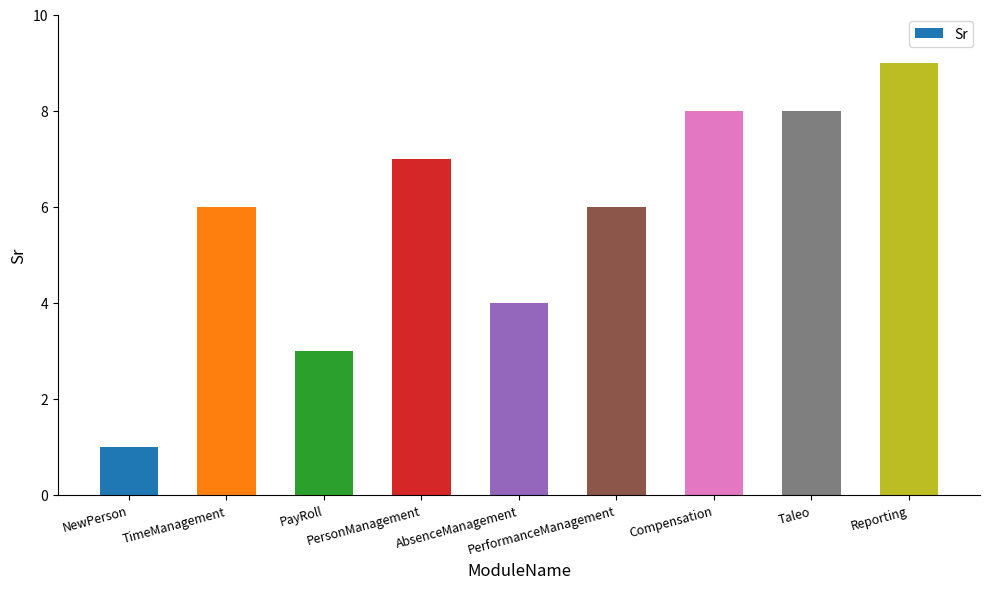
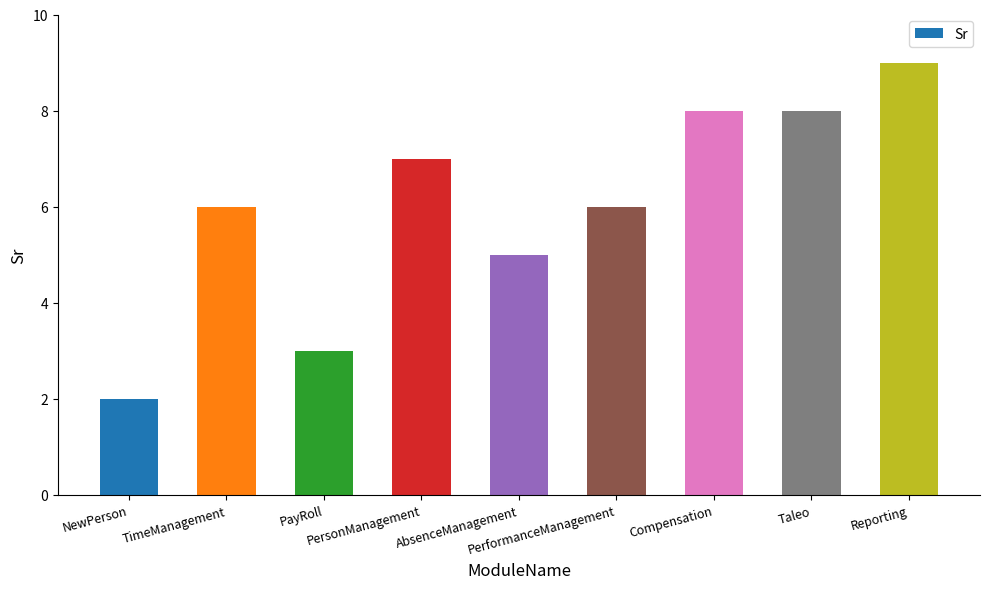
NewPerson: 1 -> 2
AbsenceManagement: 4 -> 5
